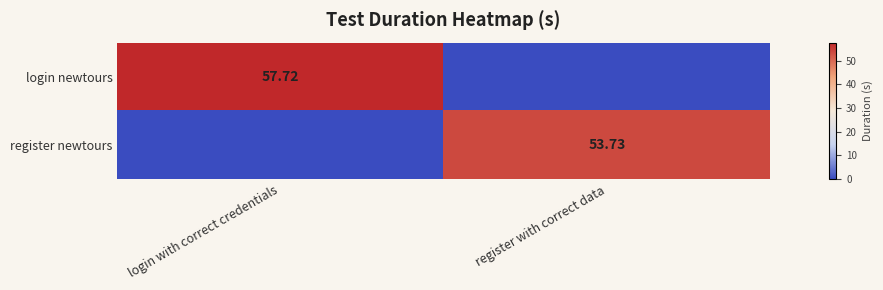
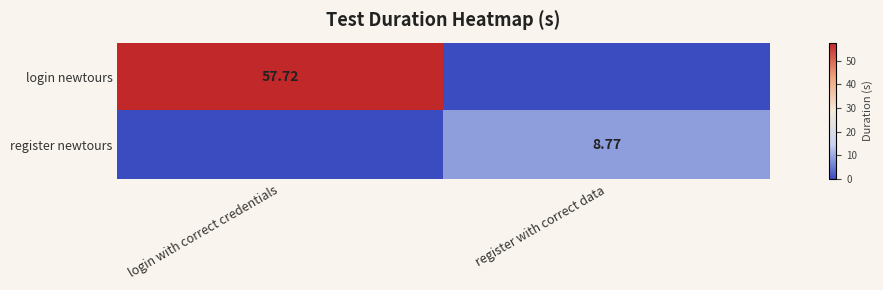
register newtours, register with correct data: 53.73 -> 8.77
